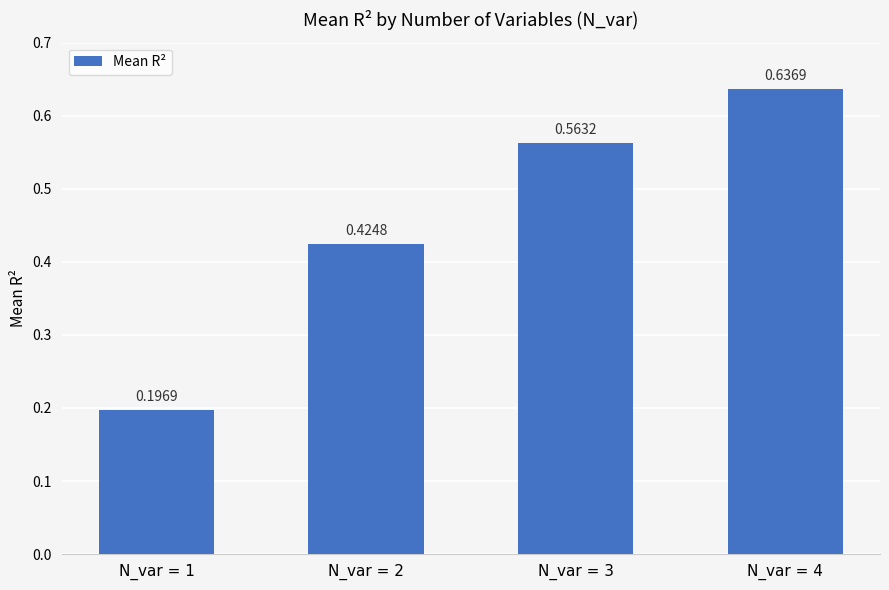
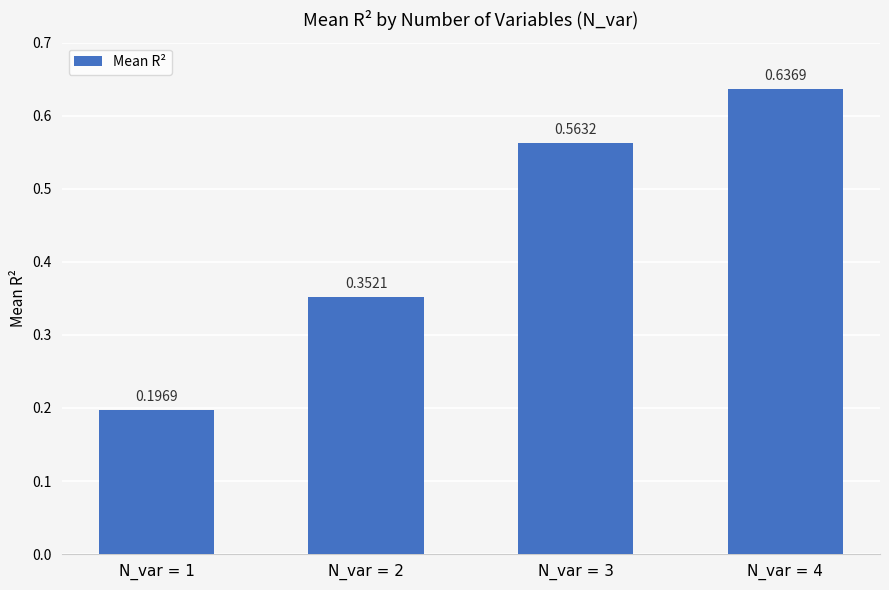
N_var = 2: 0.4248 -> 0.3521
